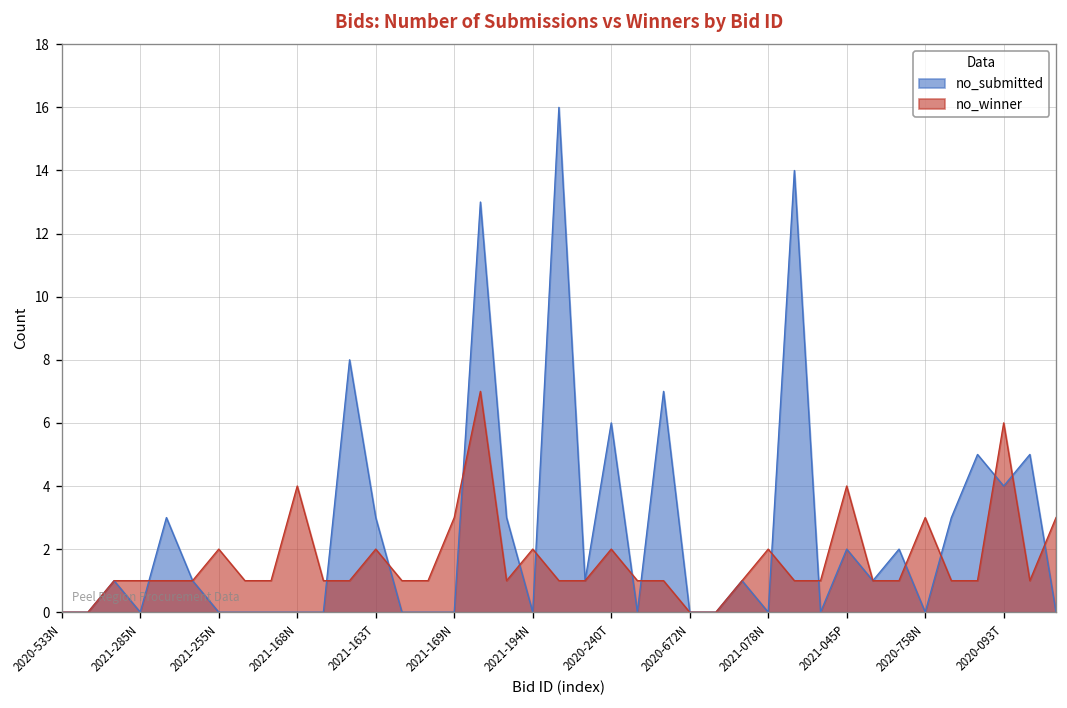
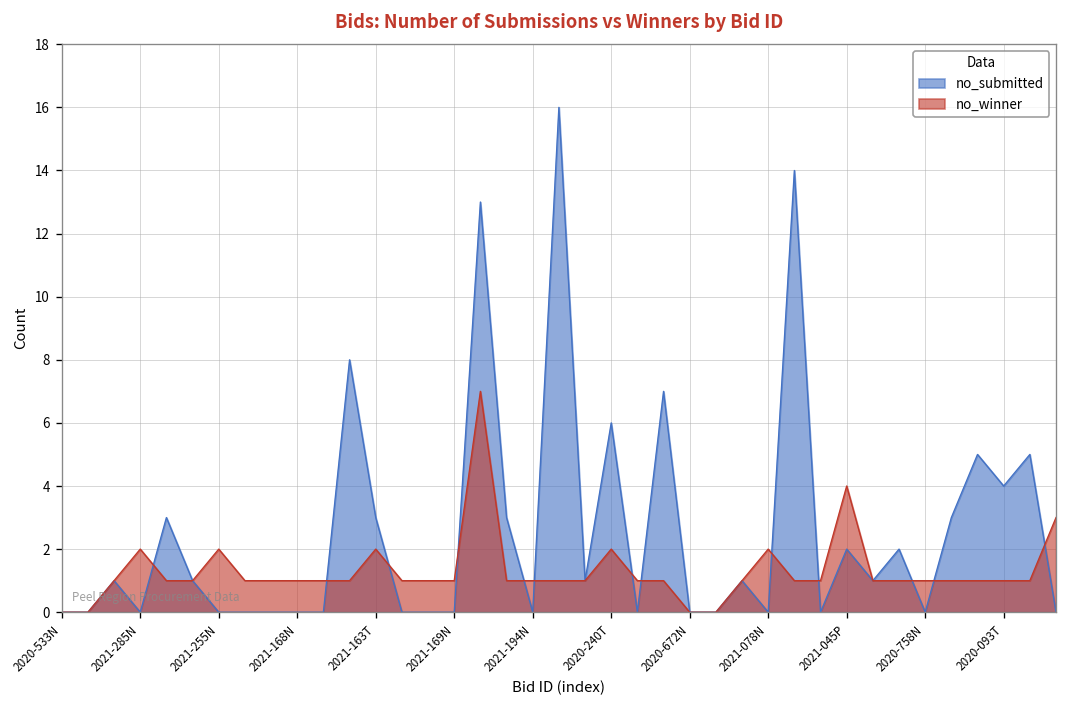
no_winner, 2021-285N: 1 -> 2
no_winner, 2021-168N: 4 -> 1
no_winner, 2021-169N: 3 -> 1
no_winner, 2021-194N: 2 -> 1
no_winner, 2020-758N: 3 -> 1
no_winner, 2020-093T: 6 -> 1
